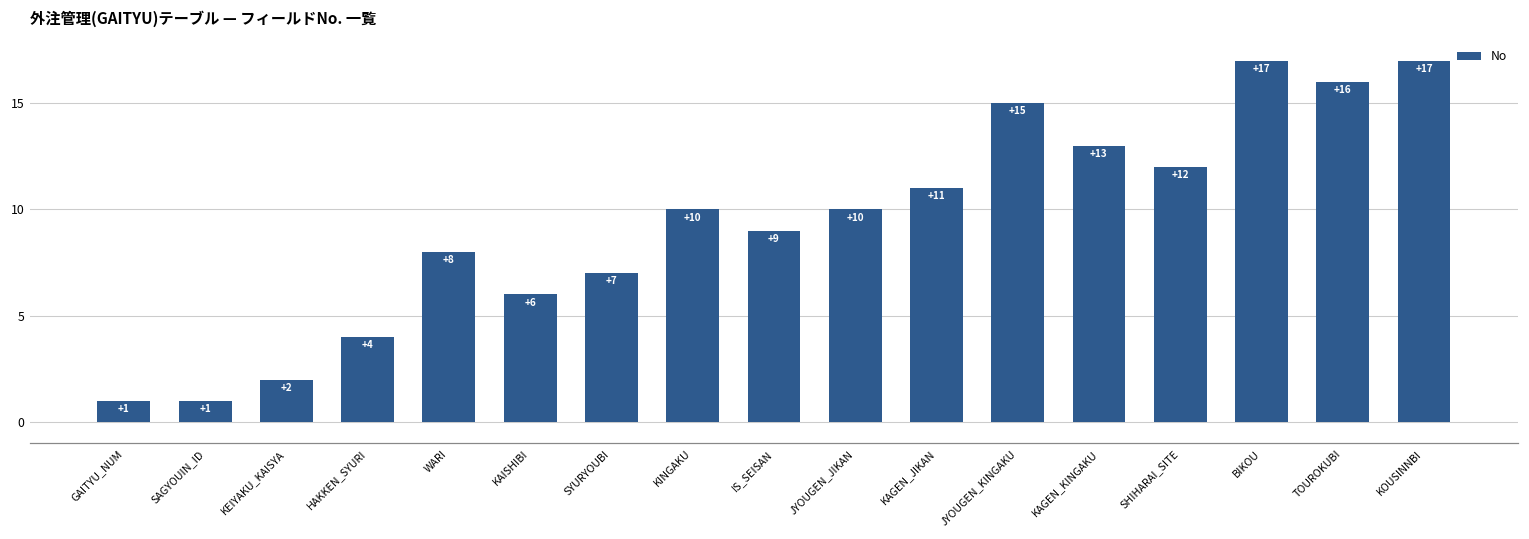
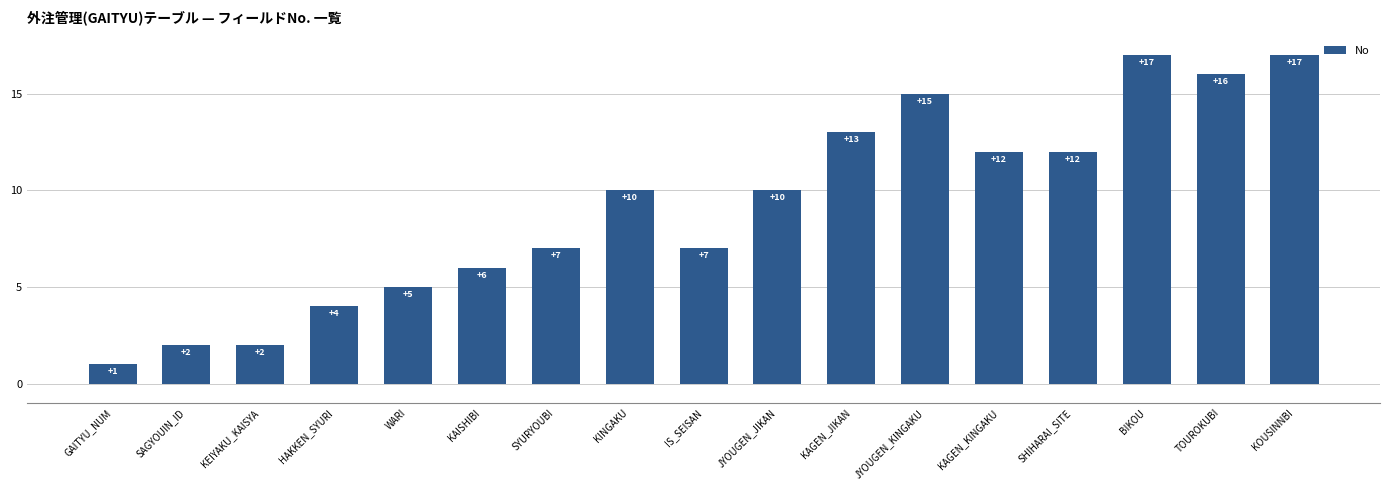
SAGYOUIN_ID: +1 -> +2
WARI: +8 -> +5
IS_SEISAN: +9 -> +7
KAGEN_JIKAN: +11 -> +13
KAGEN_KINGAKU: +13 -> +12
